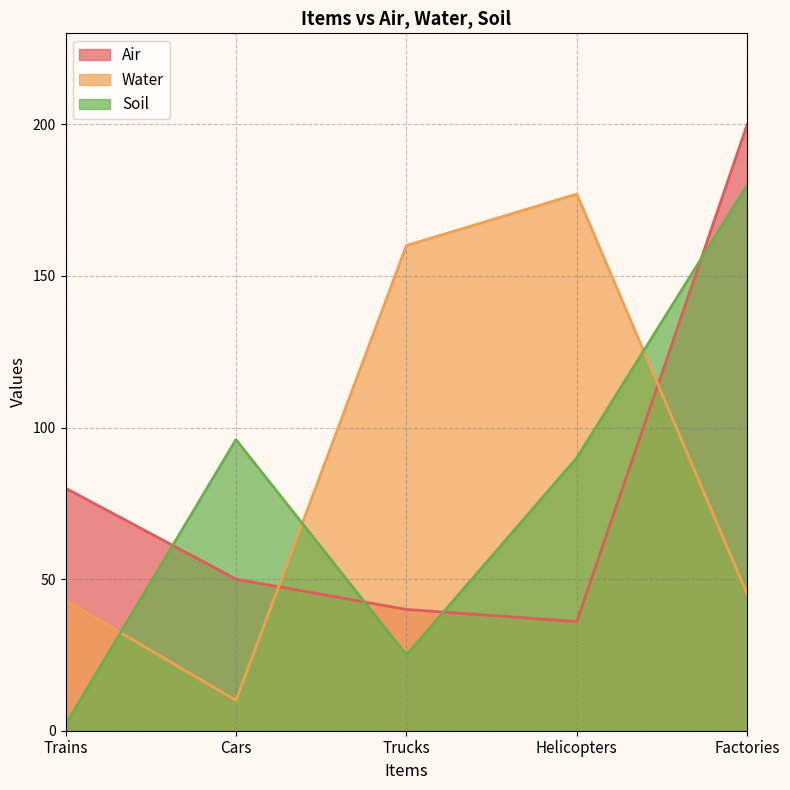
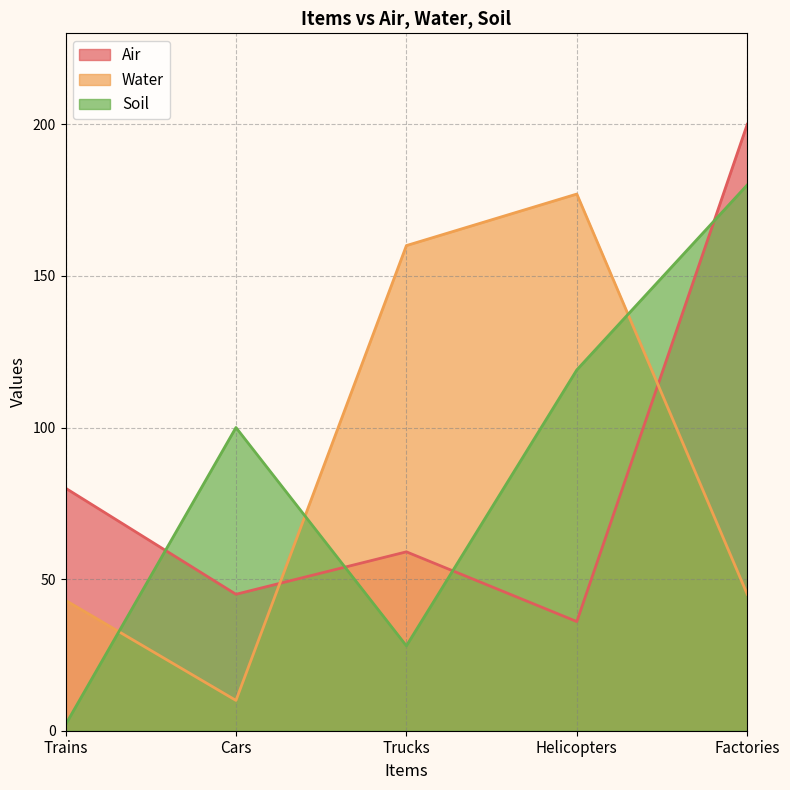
Air, Cars: 50 -> 45
Soil, Cars: 96 -> 100
Air, Trucks: 40 -> 59
Soil, Trucks: 25 -> 28
Soil, Helicopters: 90 -> 119
